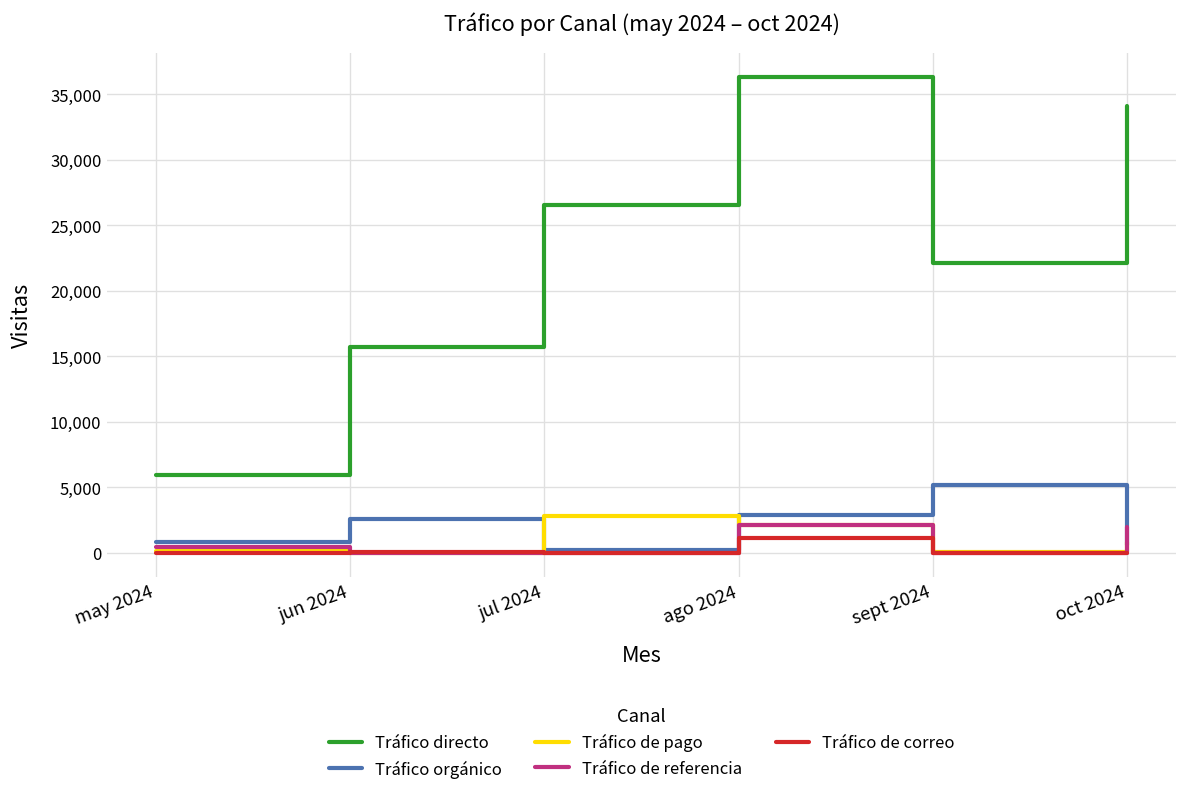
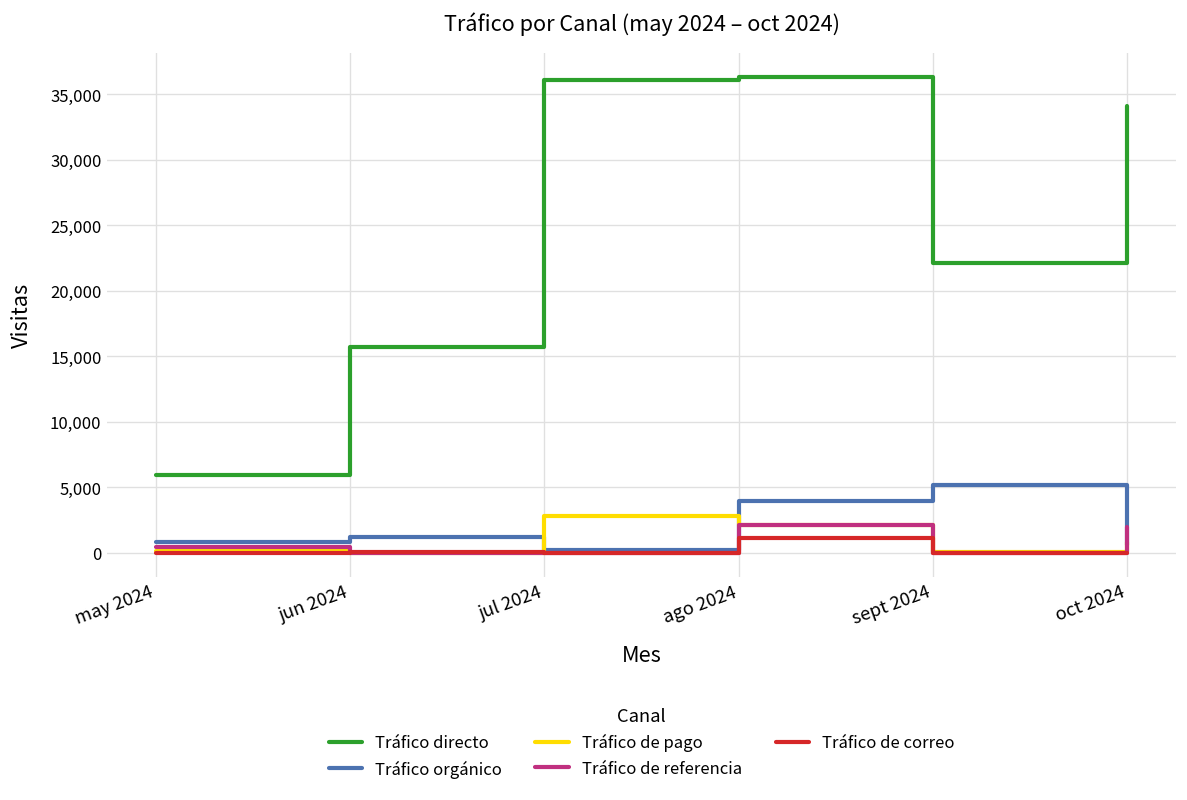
Tráfico orgánico, jun 2024: 2,600 -> 1,200
Tráfico directo, jul 2024: 26,600 -> 36,100
Tráfico orgánico, ago 2024: 2,900 -> 4,000
